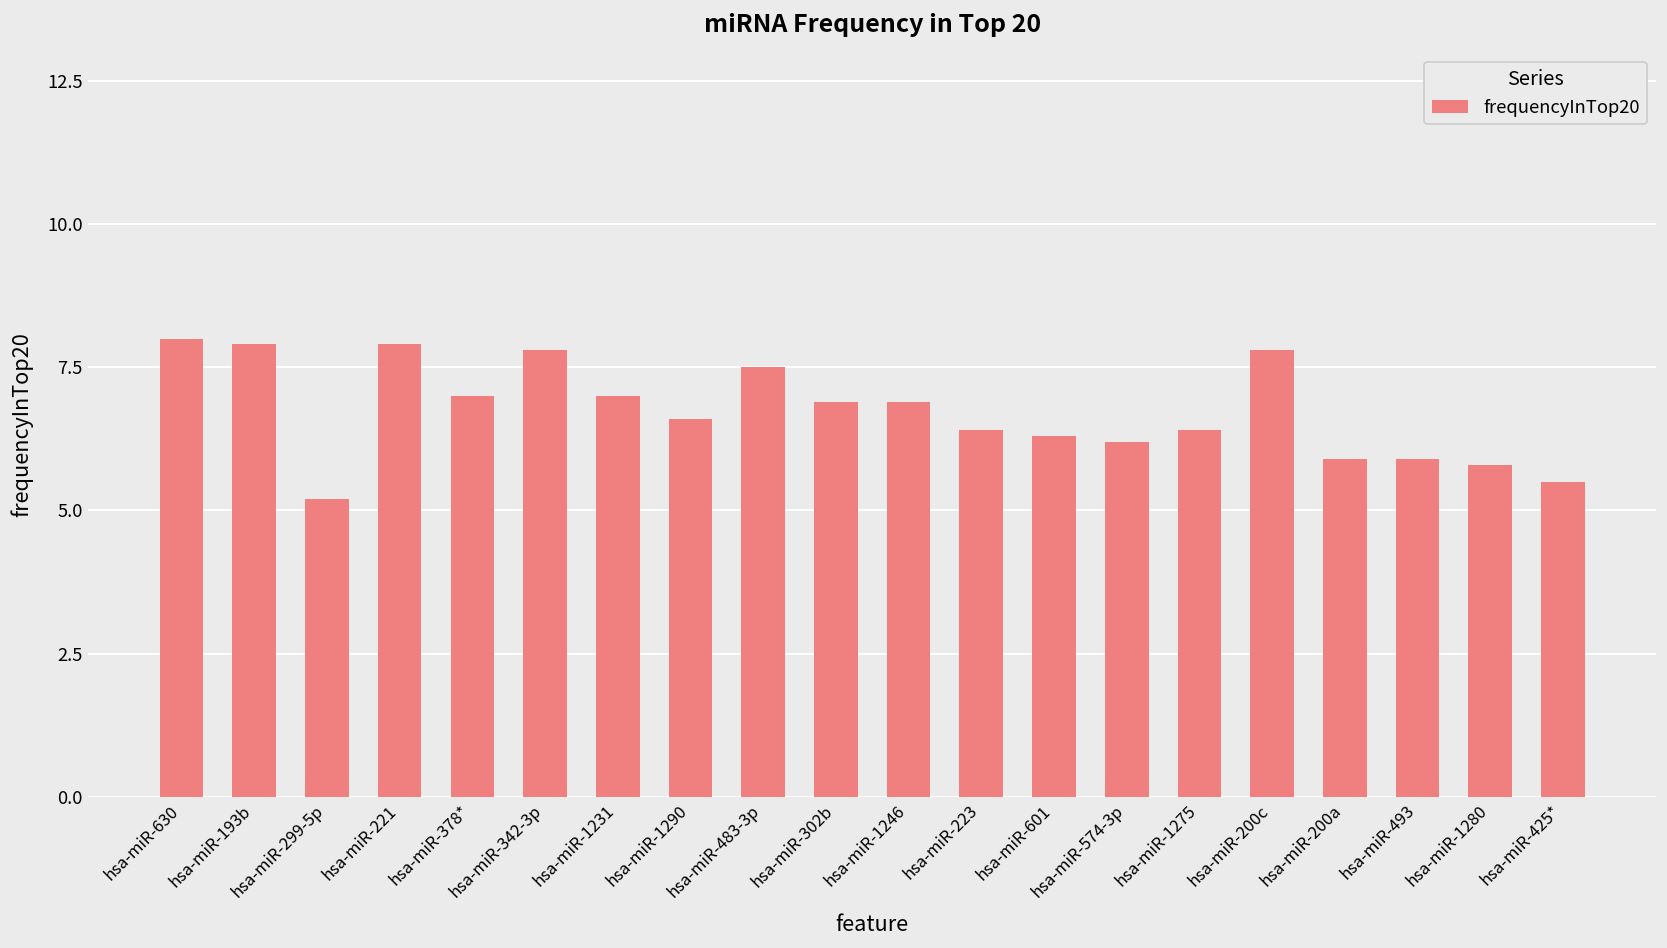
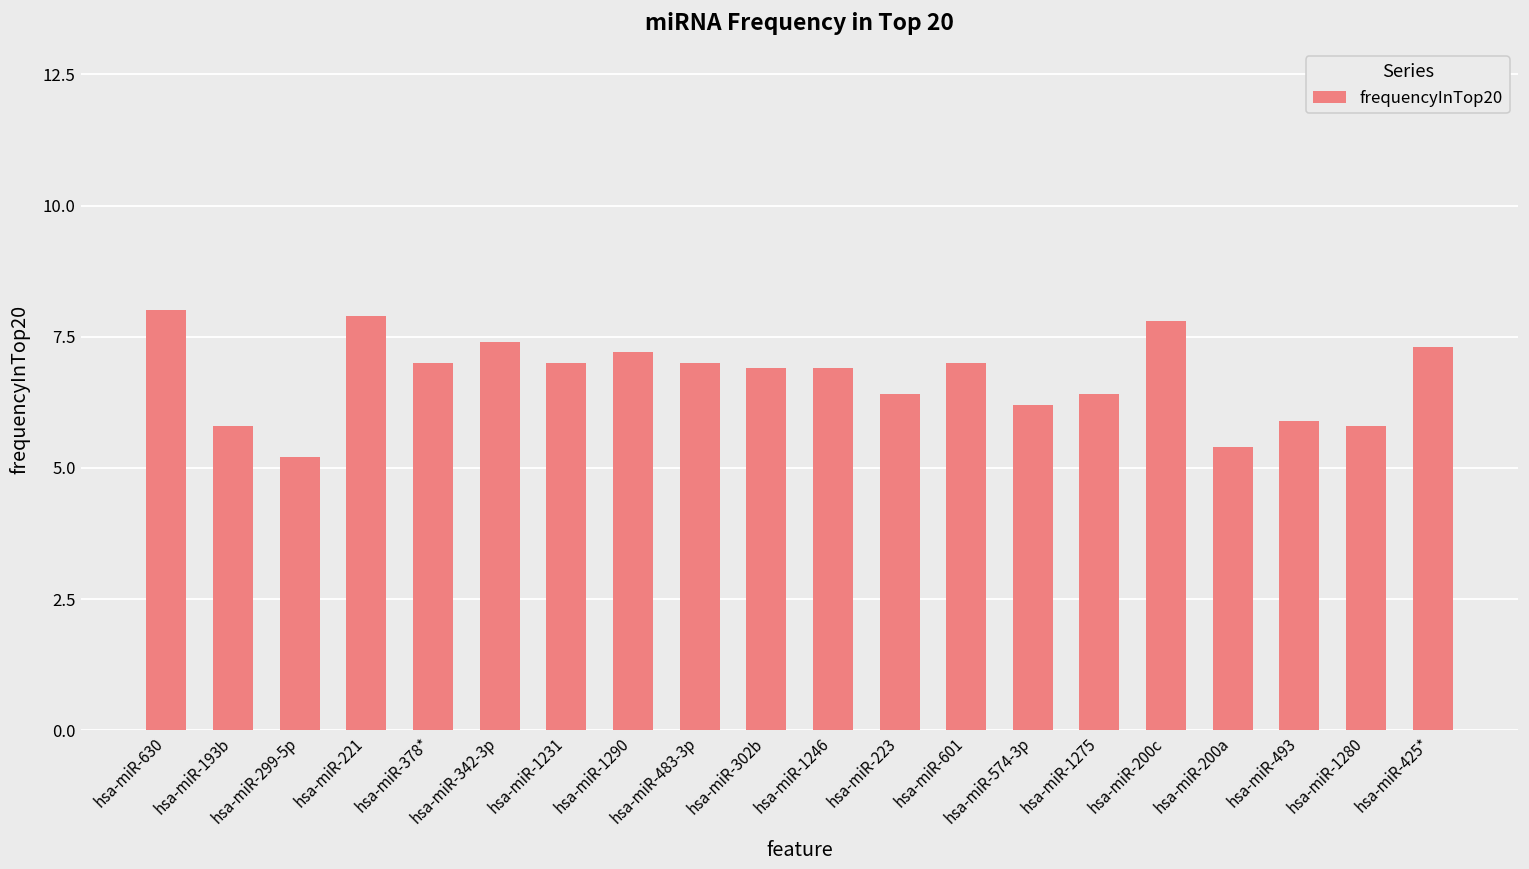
hsa-miR-193b: 7.9 -> 5.8
hsa-miR-342-3p: 7.8 -> 7.4
hsa-miR-1290: 6.6 -> 7.2
hsa-miR-483-3p: 7.5 -> 7.0
hsa-miR-601: 6.3 -> 7.0
hsa-miR-200a: 5.9 -> 5.4
hsa-miR-425*: 5.5 -> 7.3
